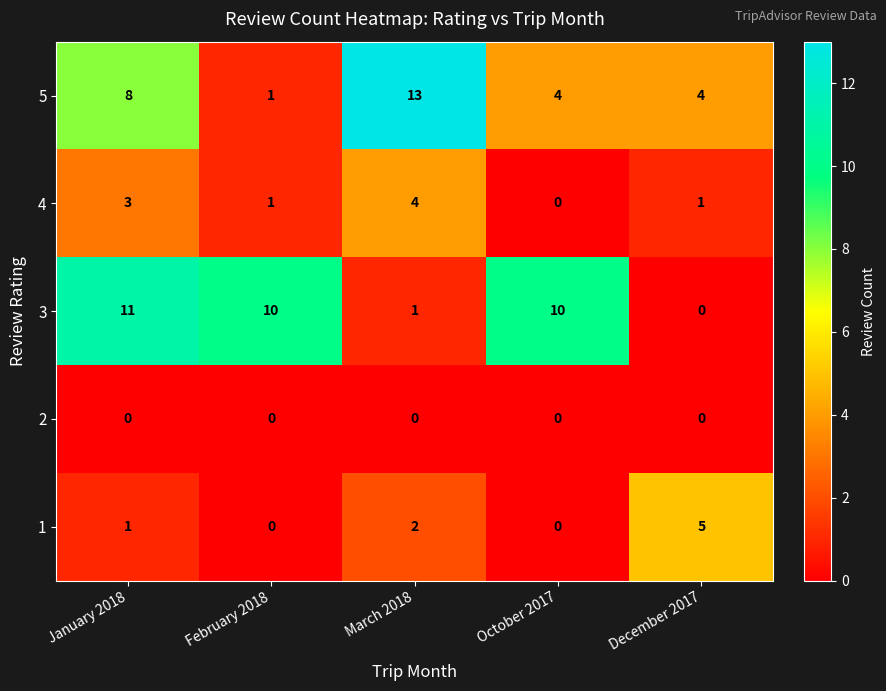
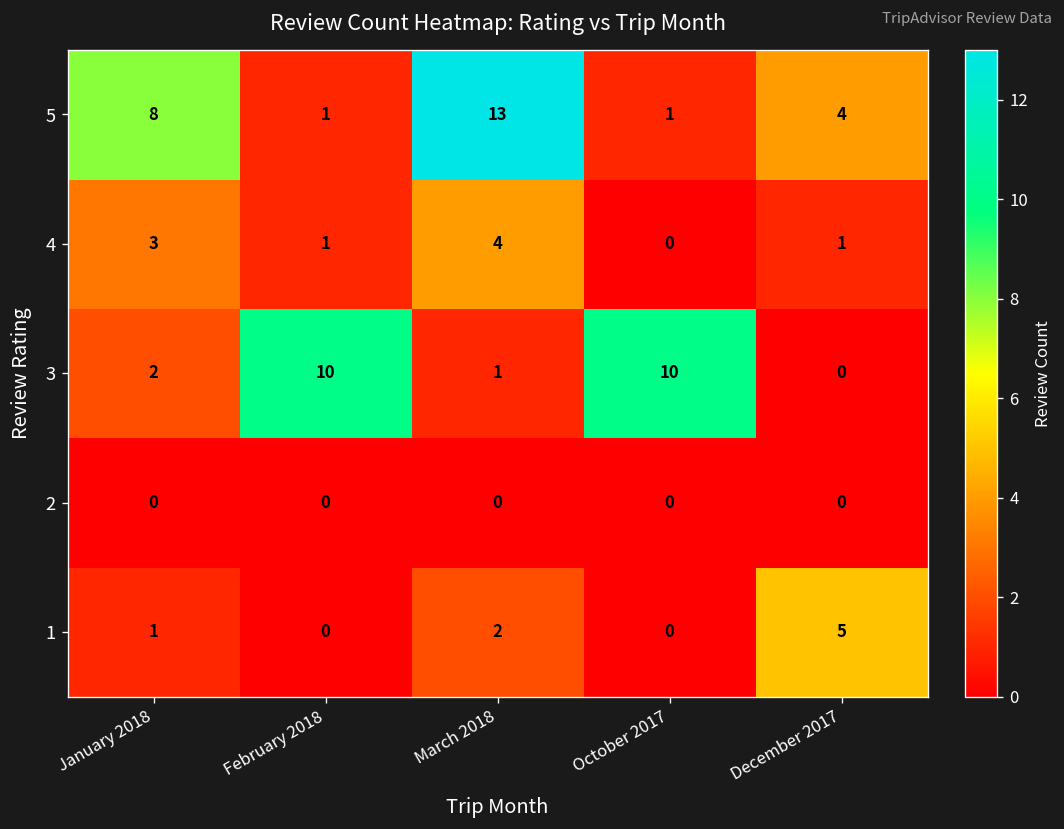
5, October 2017: 4 -> 1
3, January 2018: 11 -> 2
